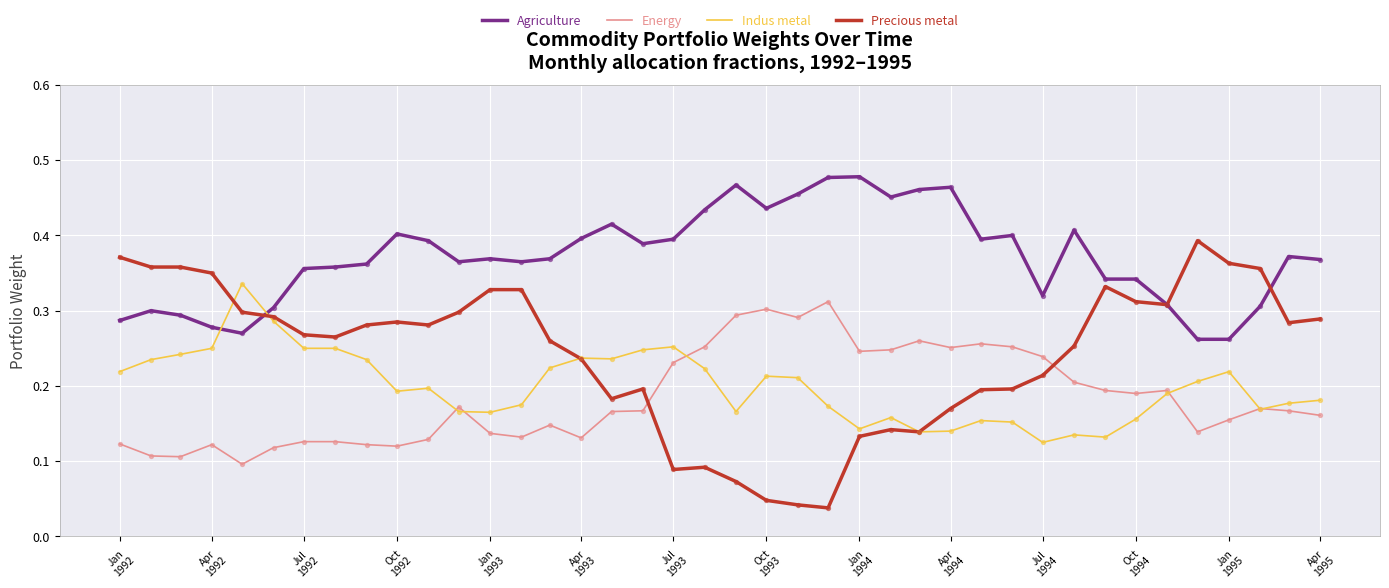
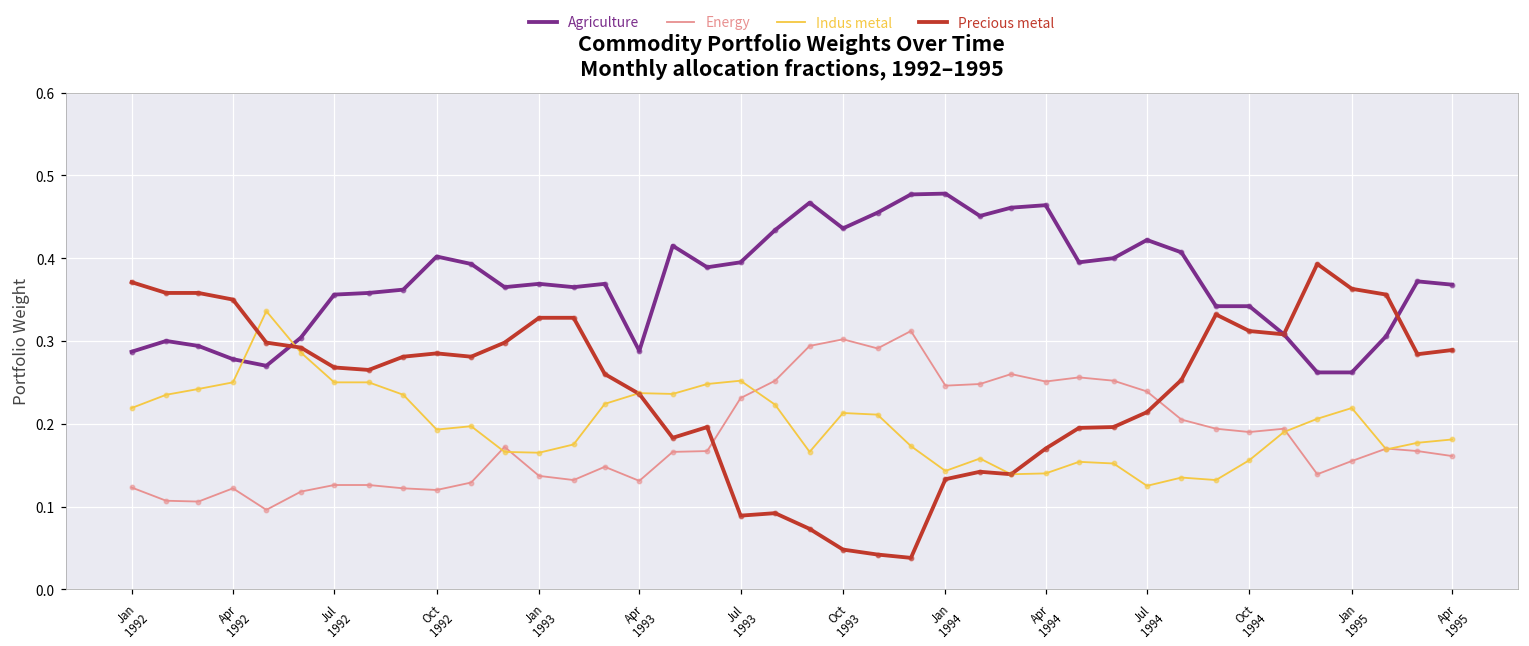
Agriculture, Apr 1993: 0.40 -> 0.29
Agriculture, Jul 1994: 0.32 -> 0.42
